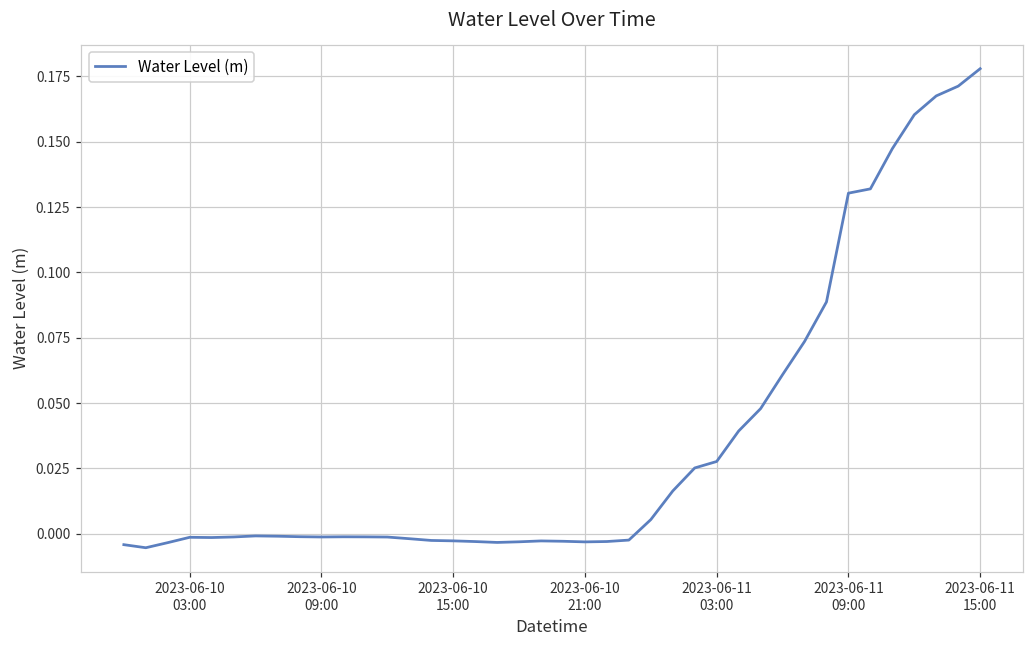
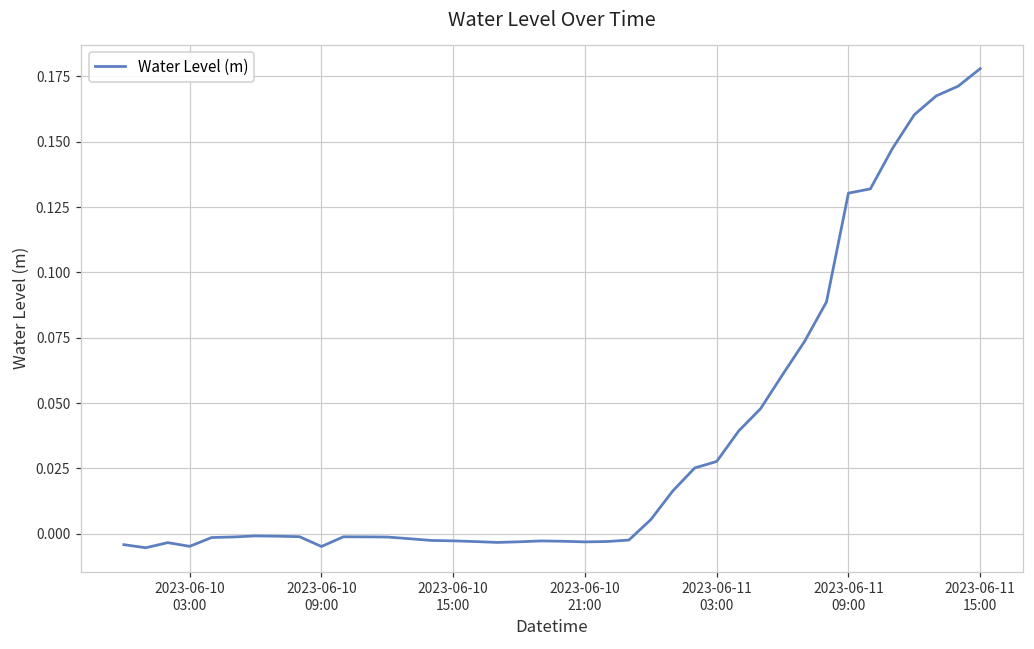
2023-06-10 03:00: -0.001 -> -0.005
2023-06-10 09:00: -0.001 -> -0.005
